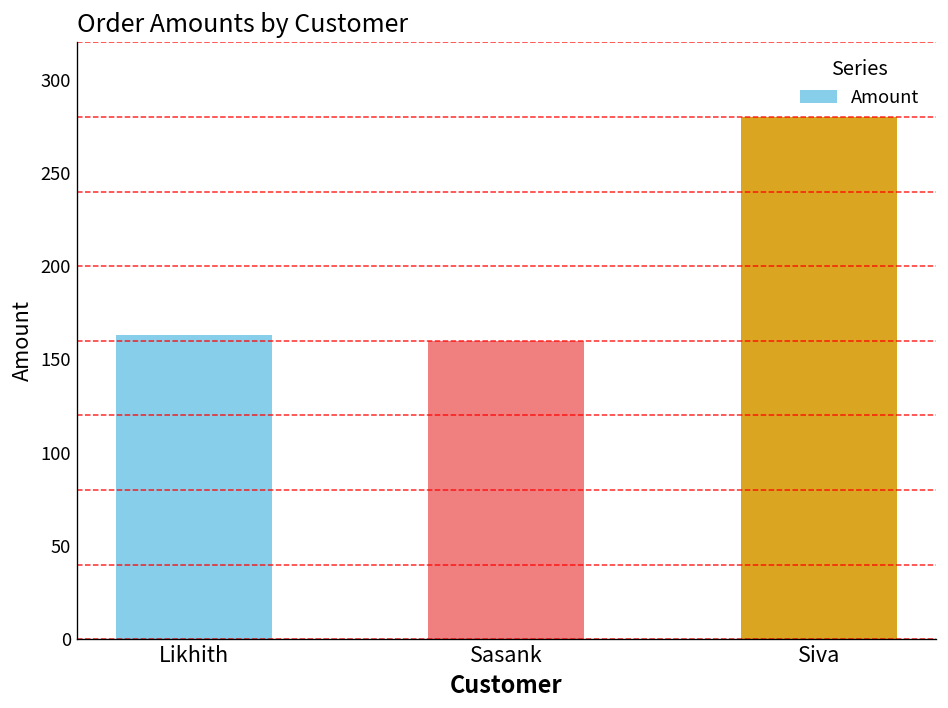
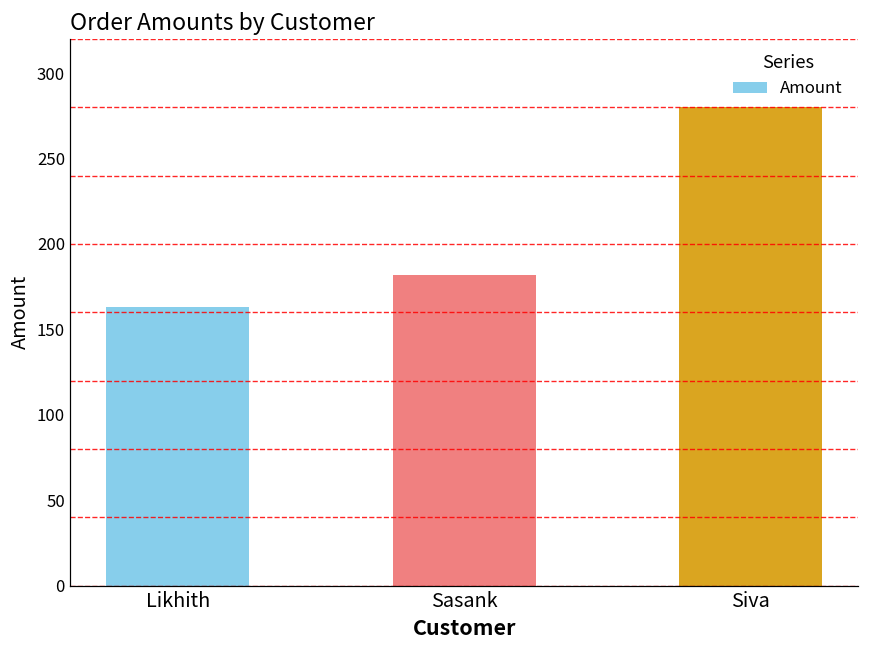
Sasank: 160 -> 182
